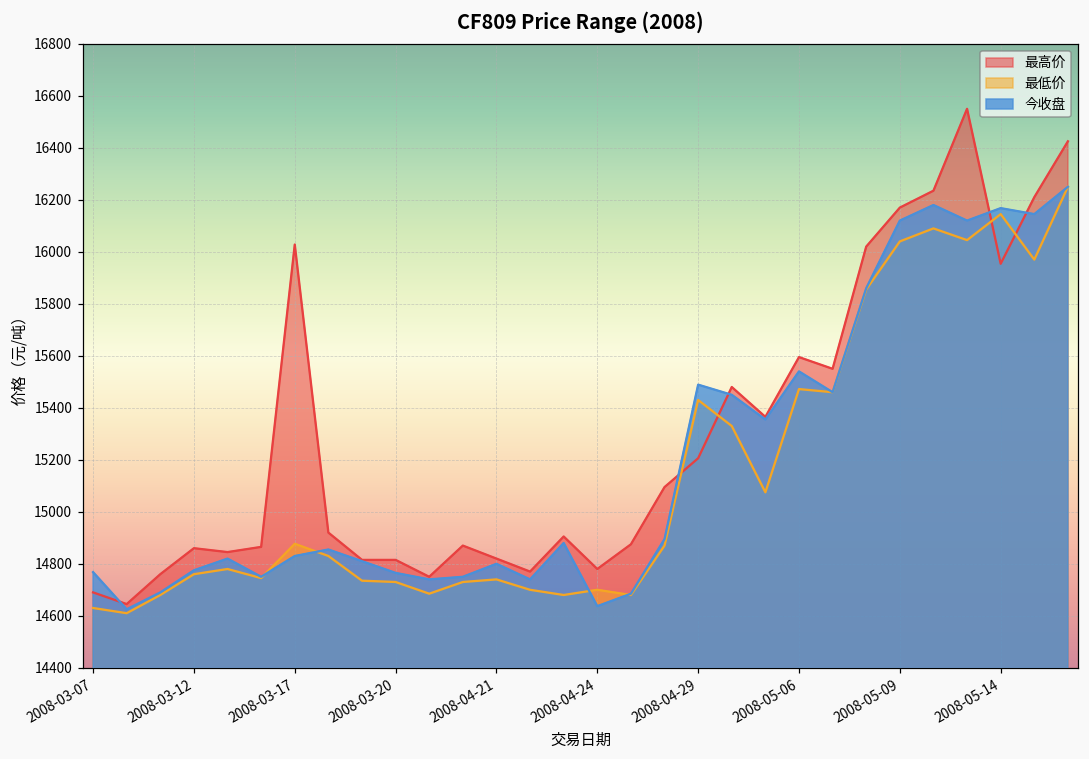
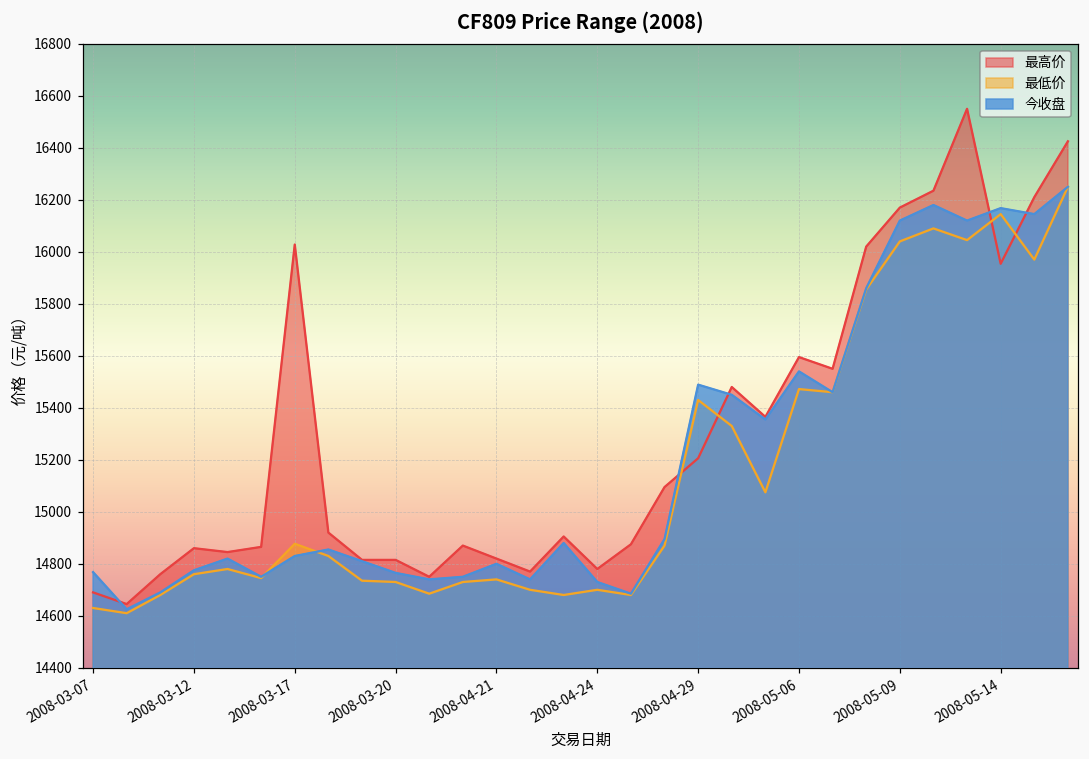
今收盘, 2008-04-24: 14640 -> 14730
